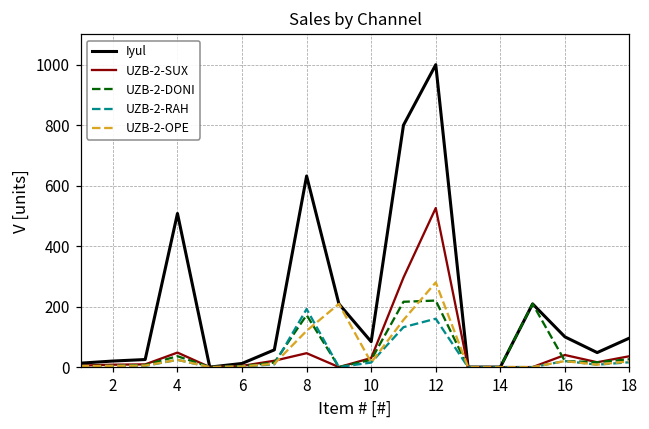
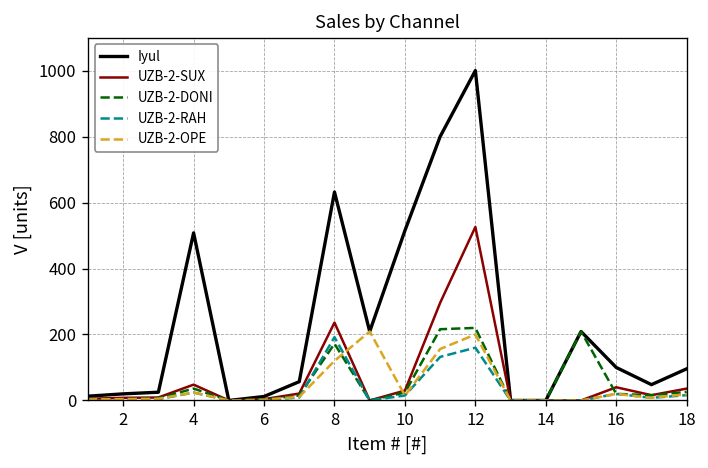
UZB-2-SUX, 8: 50 -> 240
Iyul, 10: 80 -> 520
UZB-2-OPE, 12: 280 -> 200
